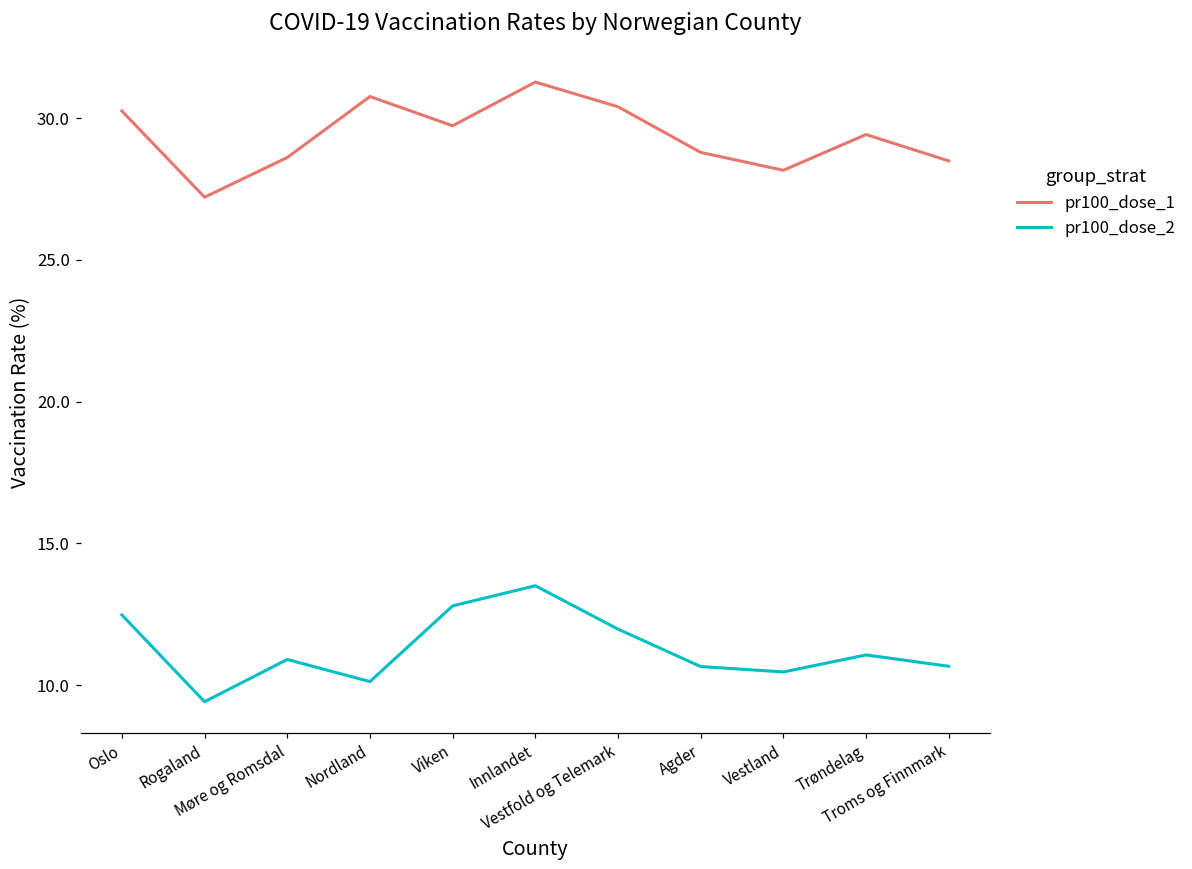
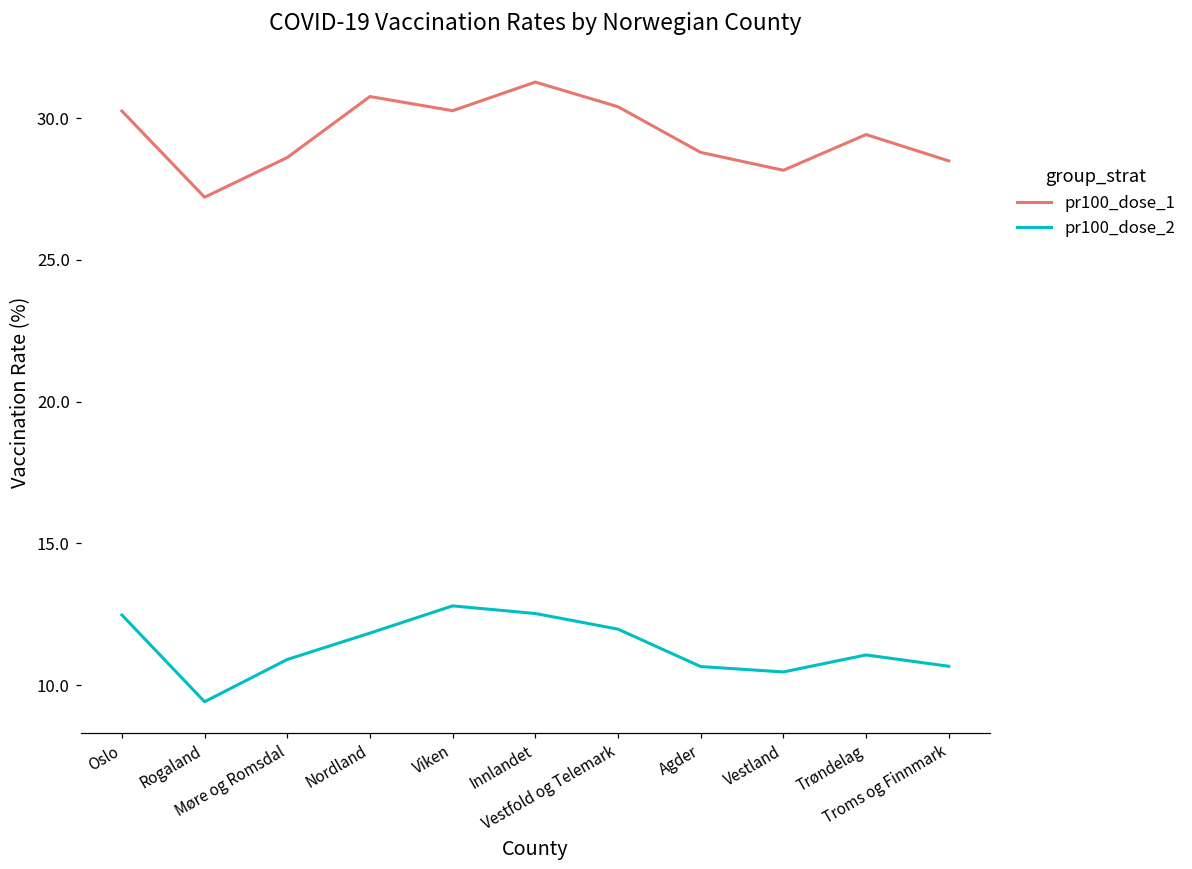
pr100_dose_2, Nordland: 10.1 -> 11.8
pr100_dose_1, Viken: 29.7 -> 30.3
pr100_dose_2, Innlandet: 13.5 -> 12.5
